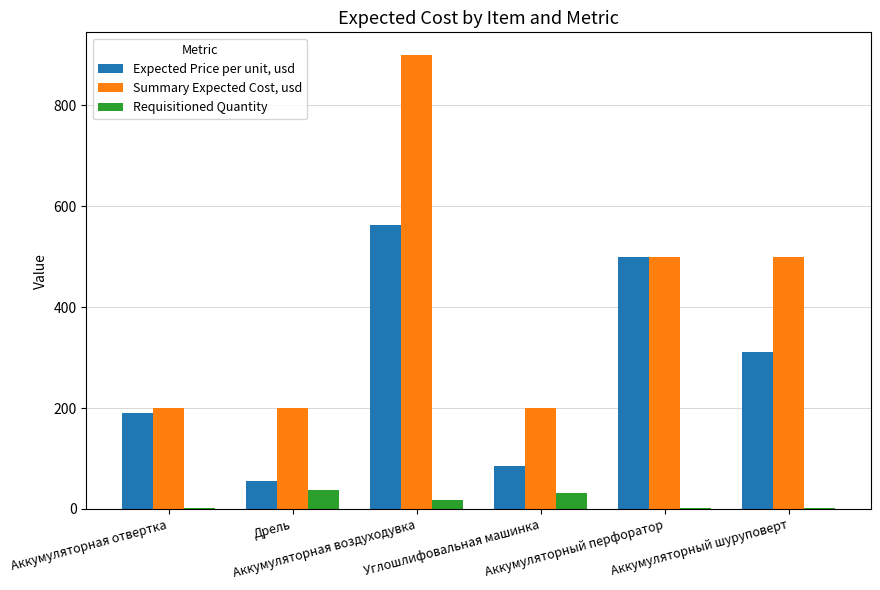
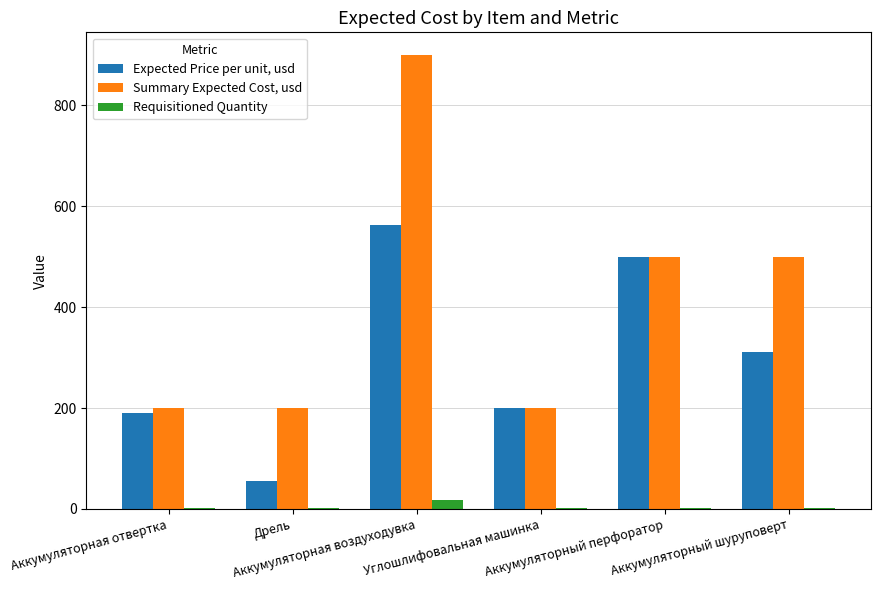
Requisitioned Quantity, Дрель: 40 -> 0
Expected Price per unit, usd, Углошлифовальная машинка: 90 -> 200
Requisitioned Quantity, Углошлифовальная машинка: 30 -> 0
